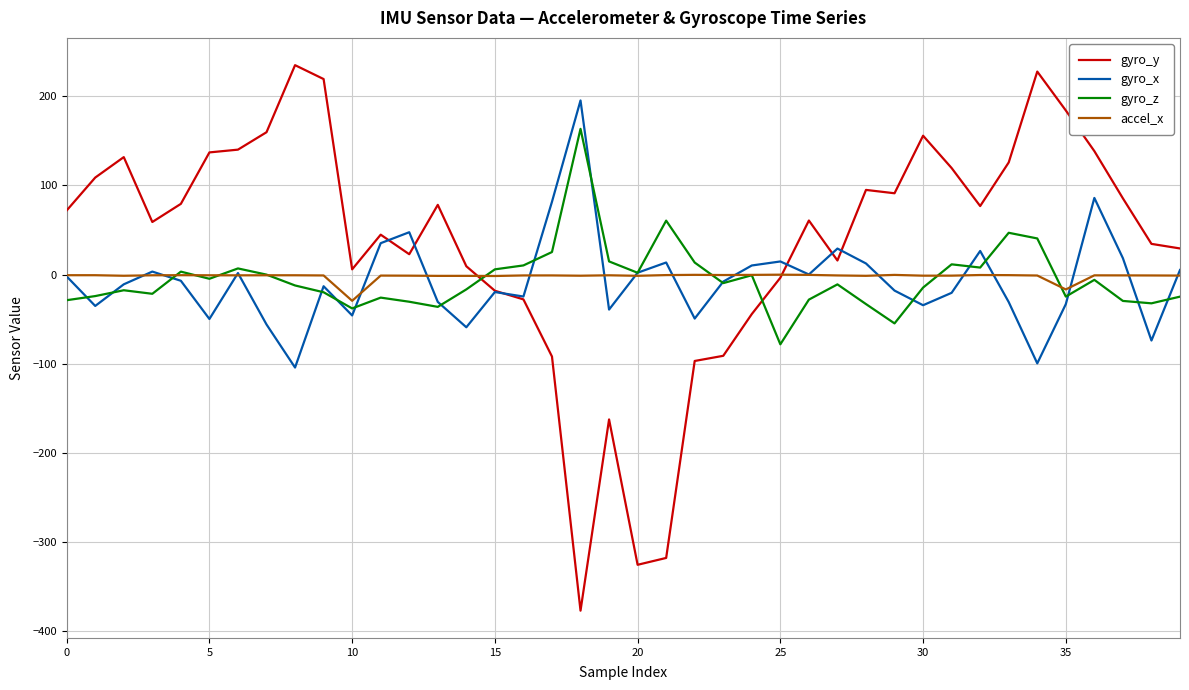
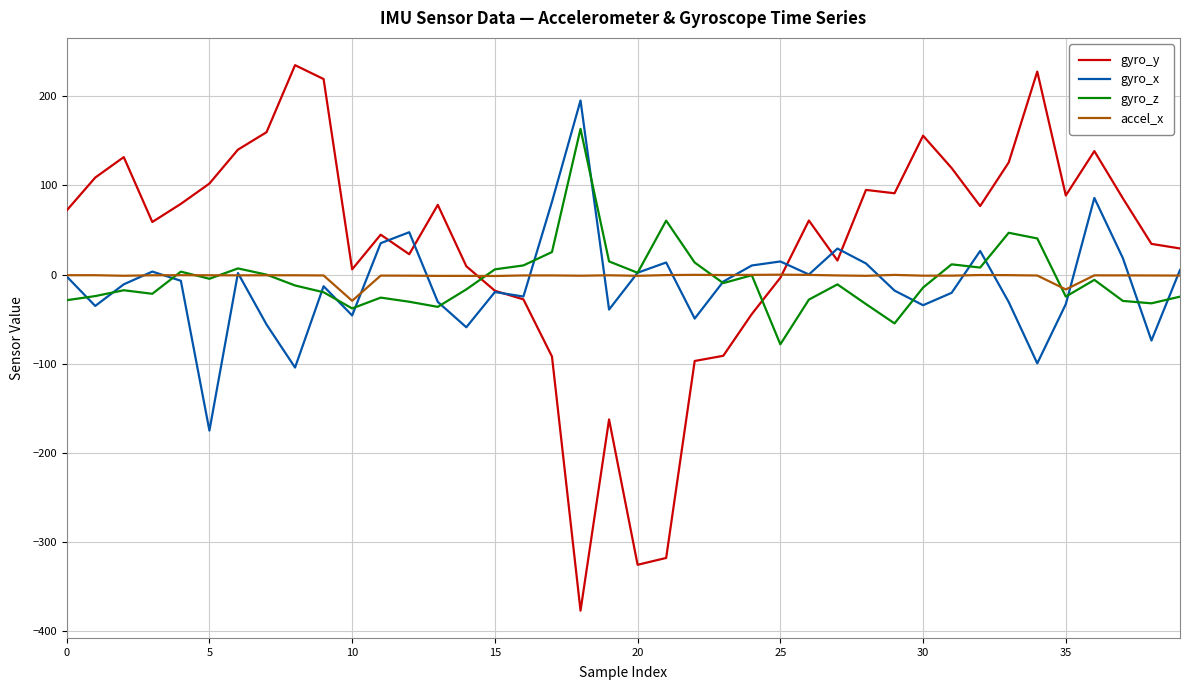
gyro_y, 5: 140 -> 100
gyro_x, 5: -50 -> -170
gyro_y, 35: 180 -> 90
